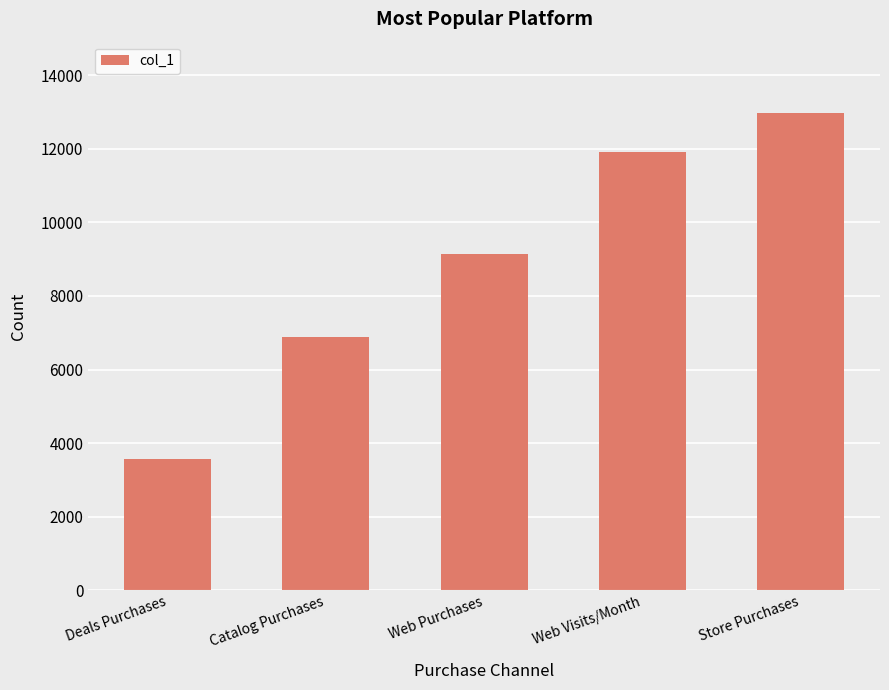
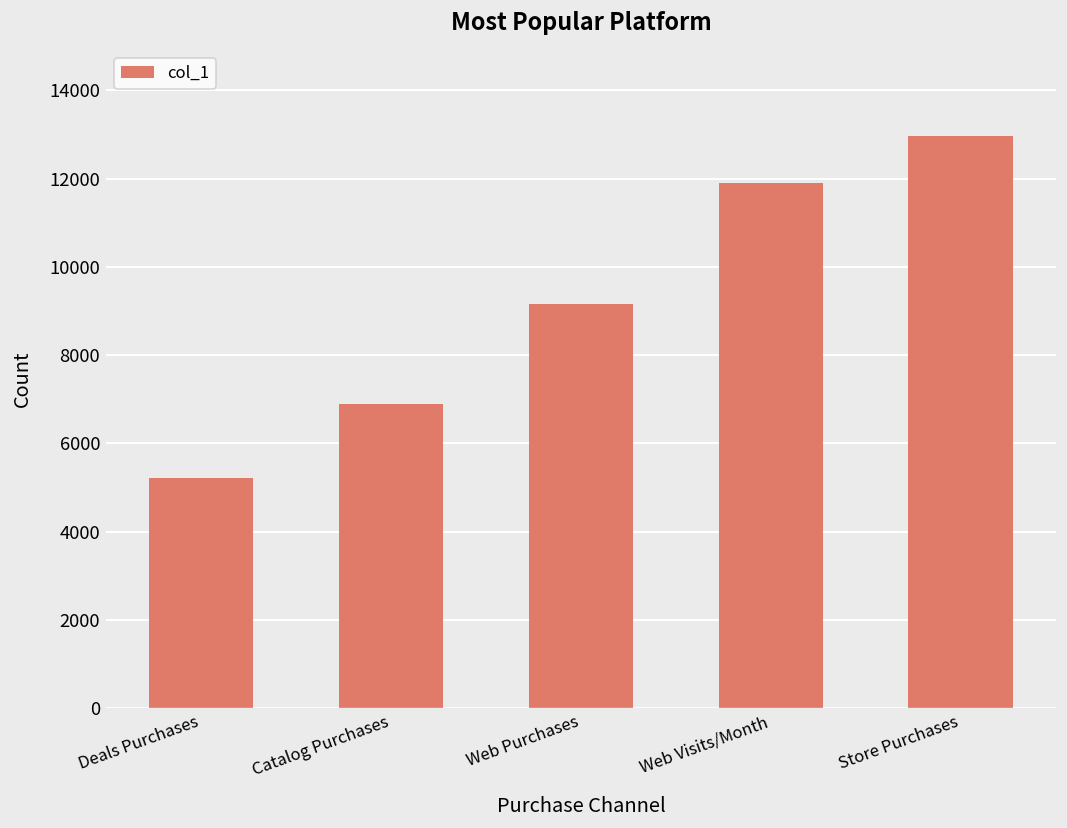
Deals Purchases: 3600 -> 5200
